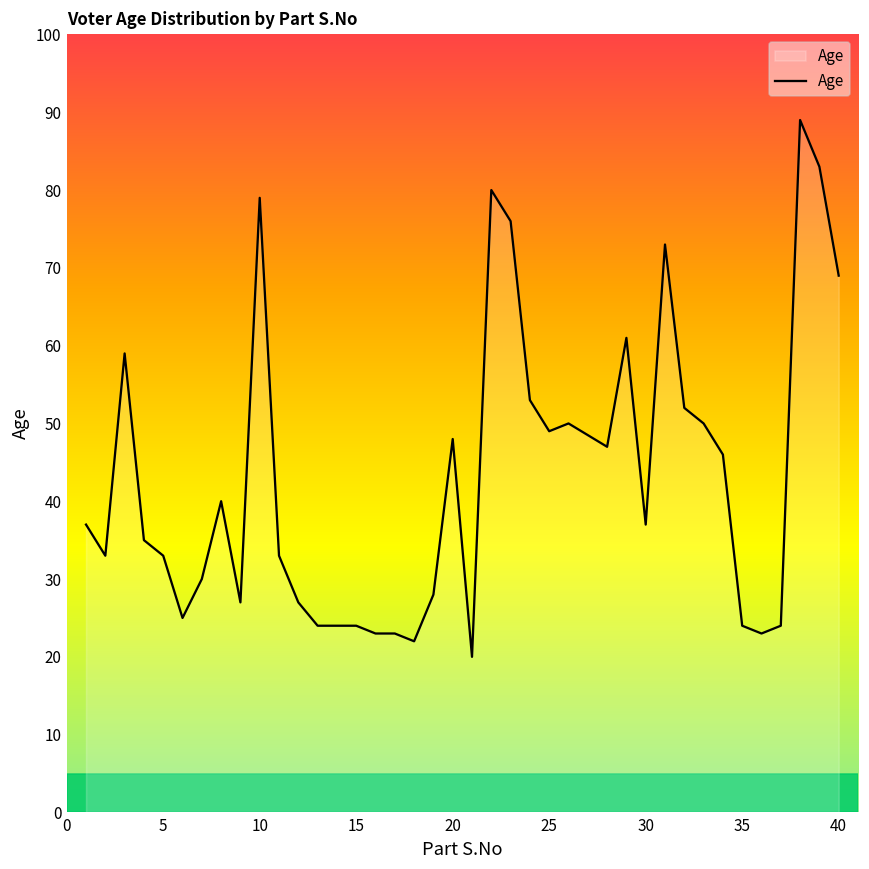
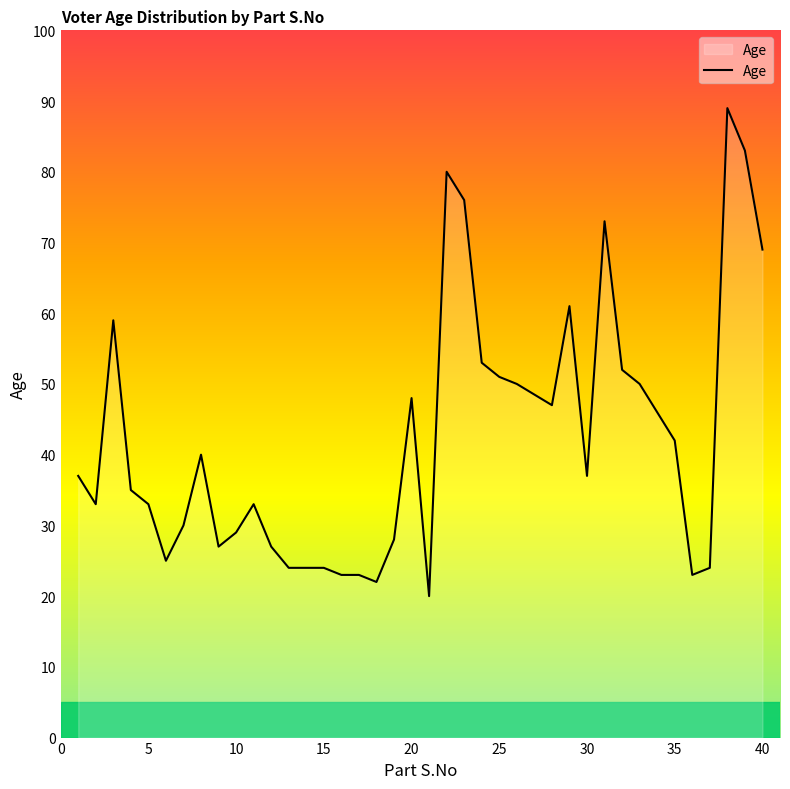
10: 79 -> 29
25: 49 -> 51
35: 24 -> 42
